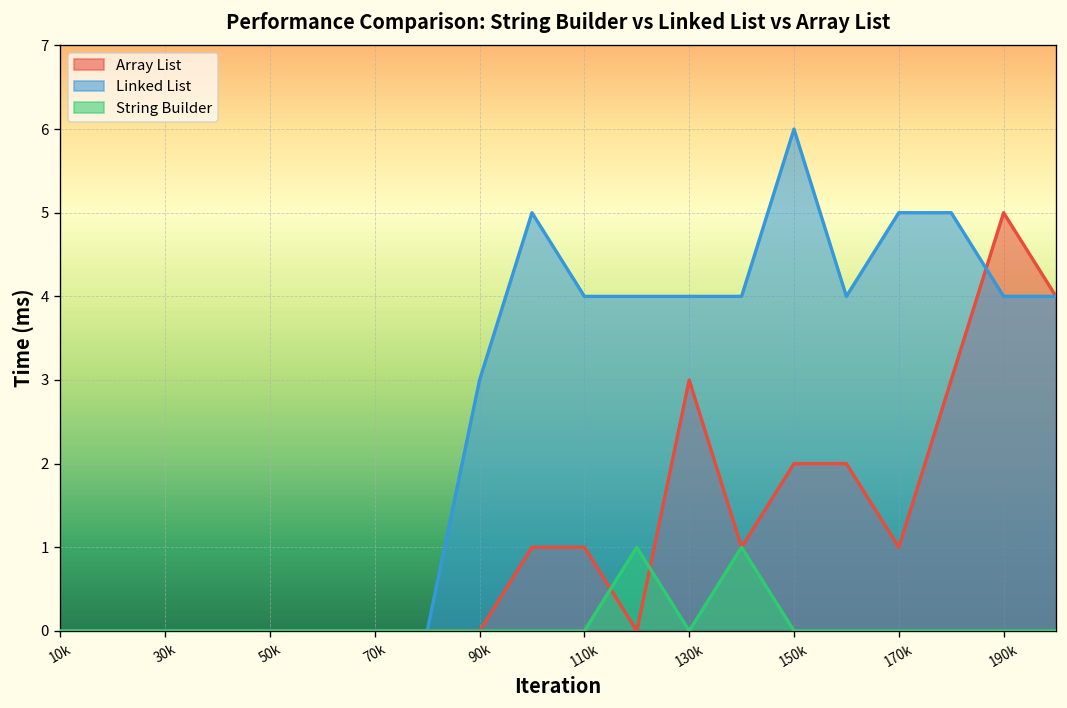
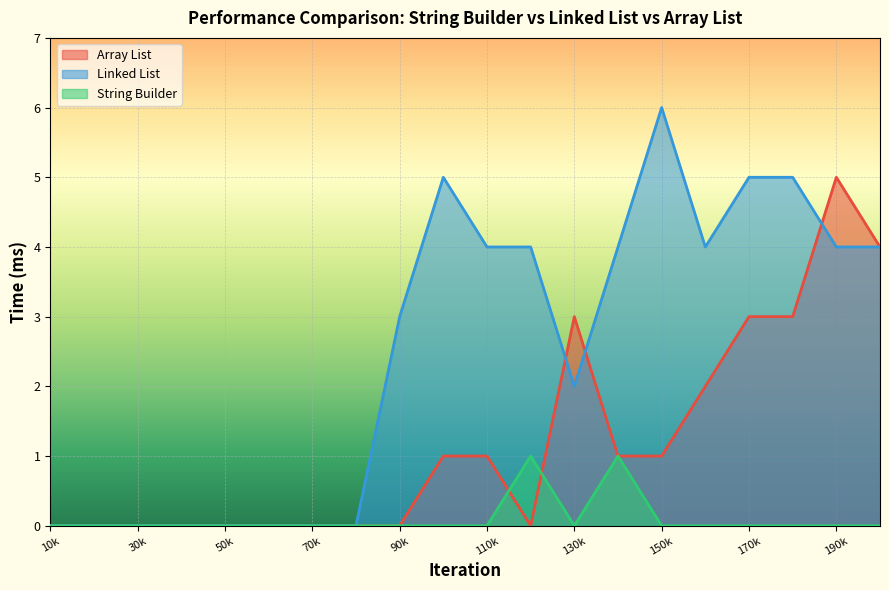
Linked List, 130k: 4 -> 2
Array List, 150k: 2 -> 1
Array List, 170k: 1 -> 3
